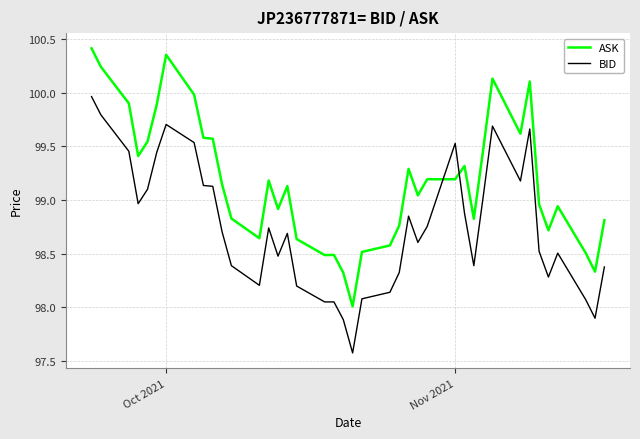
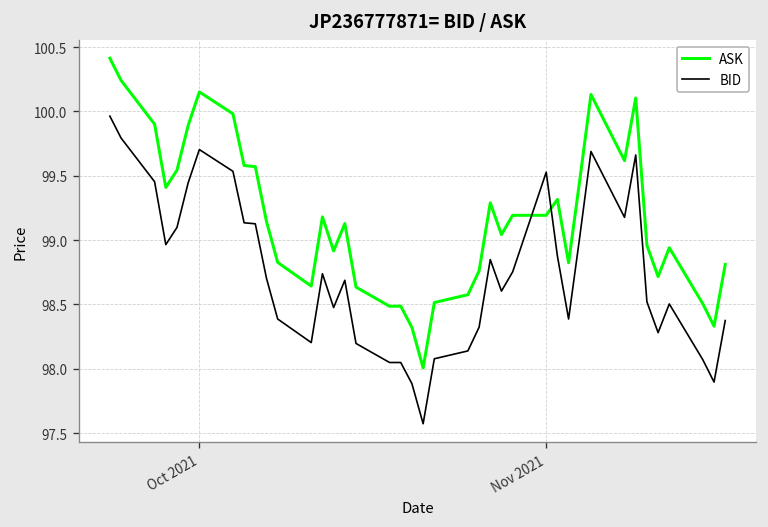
ASK, Oct 2021: 100.35 -> 100.15
